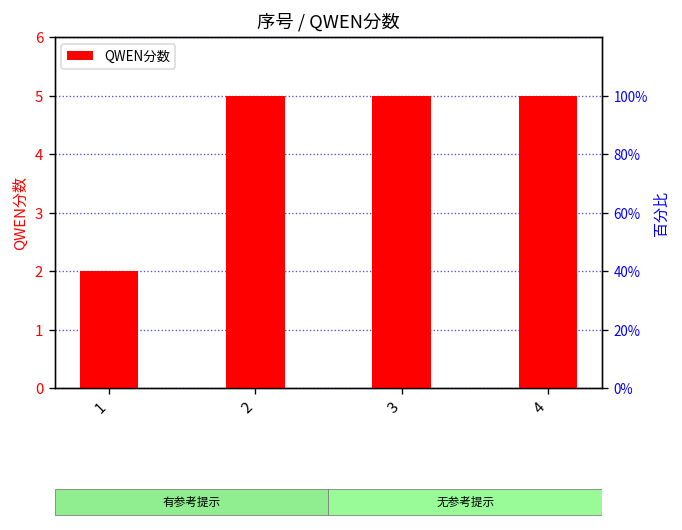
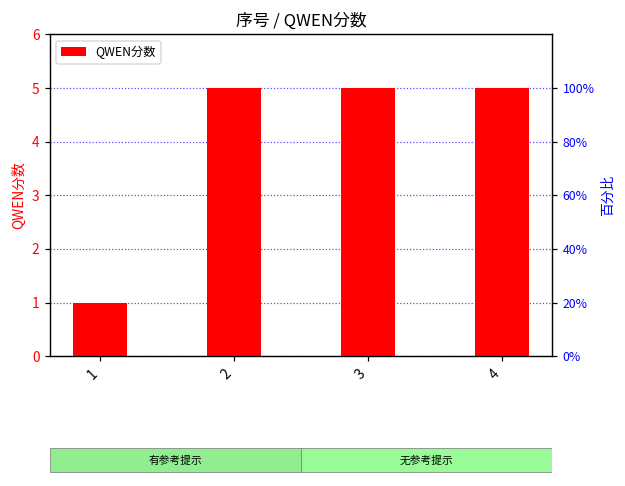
序号 / QWEN分数, 1: 2 -> 1
